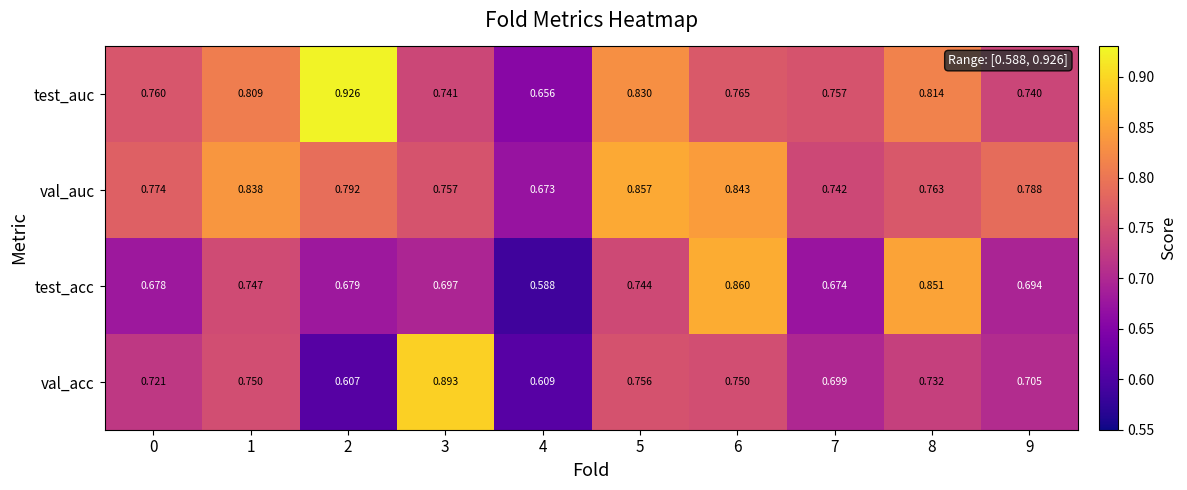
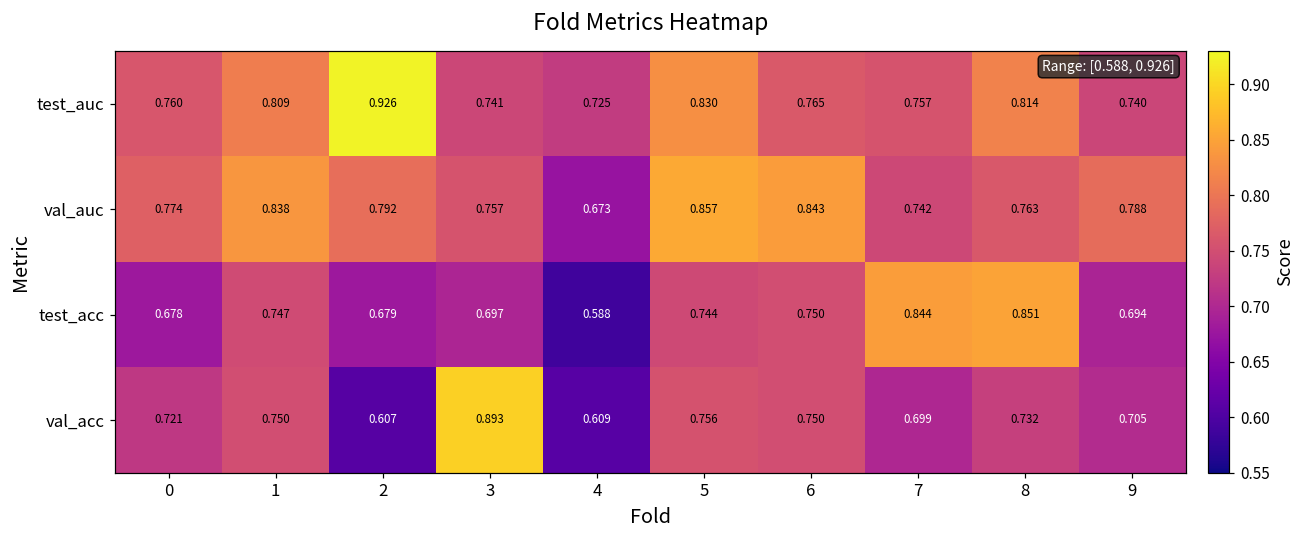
test_auc, 4: 0.656 -> 0.725
test_acc, 6: 0.860 -> 0.750
test_acc, 7: 0.674 -> 0.844
